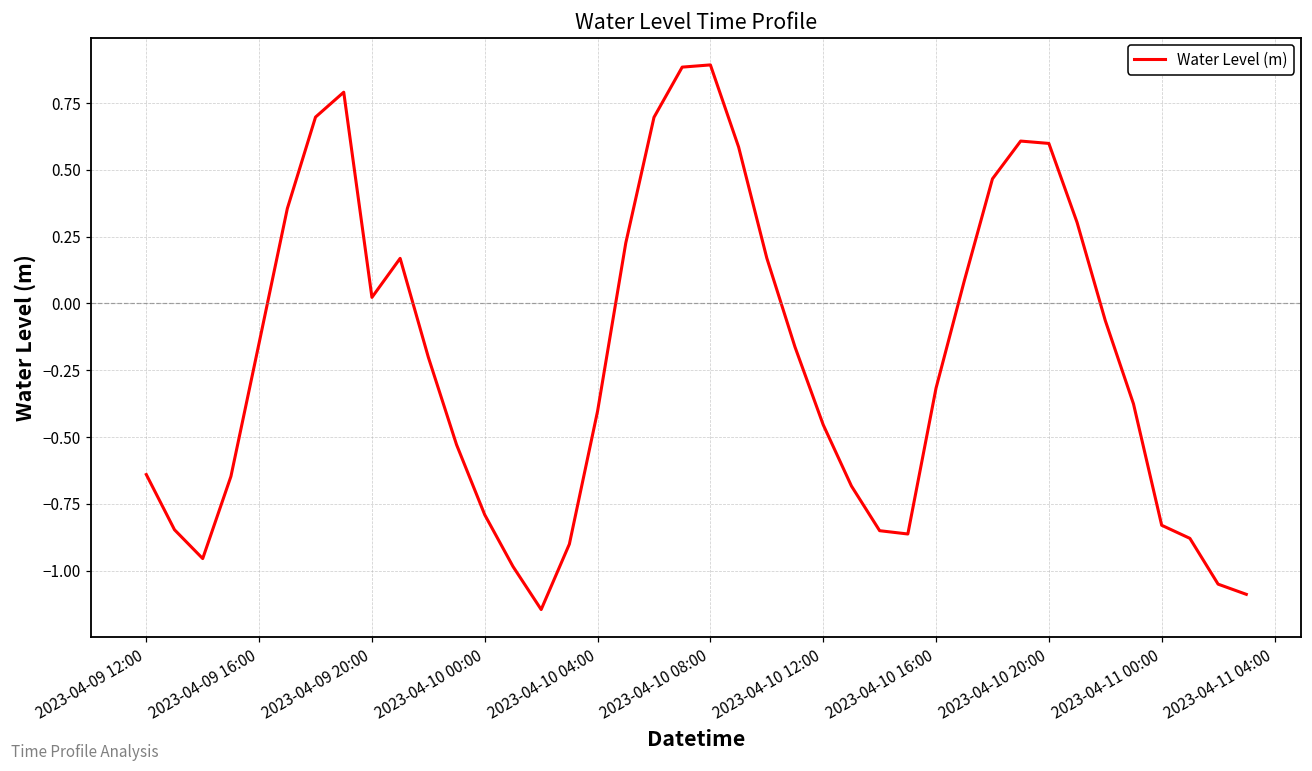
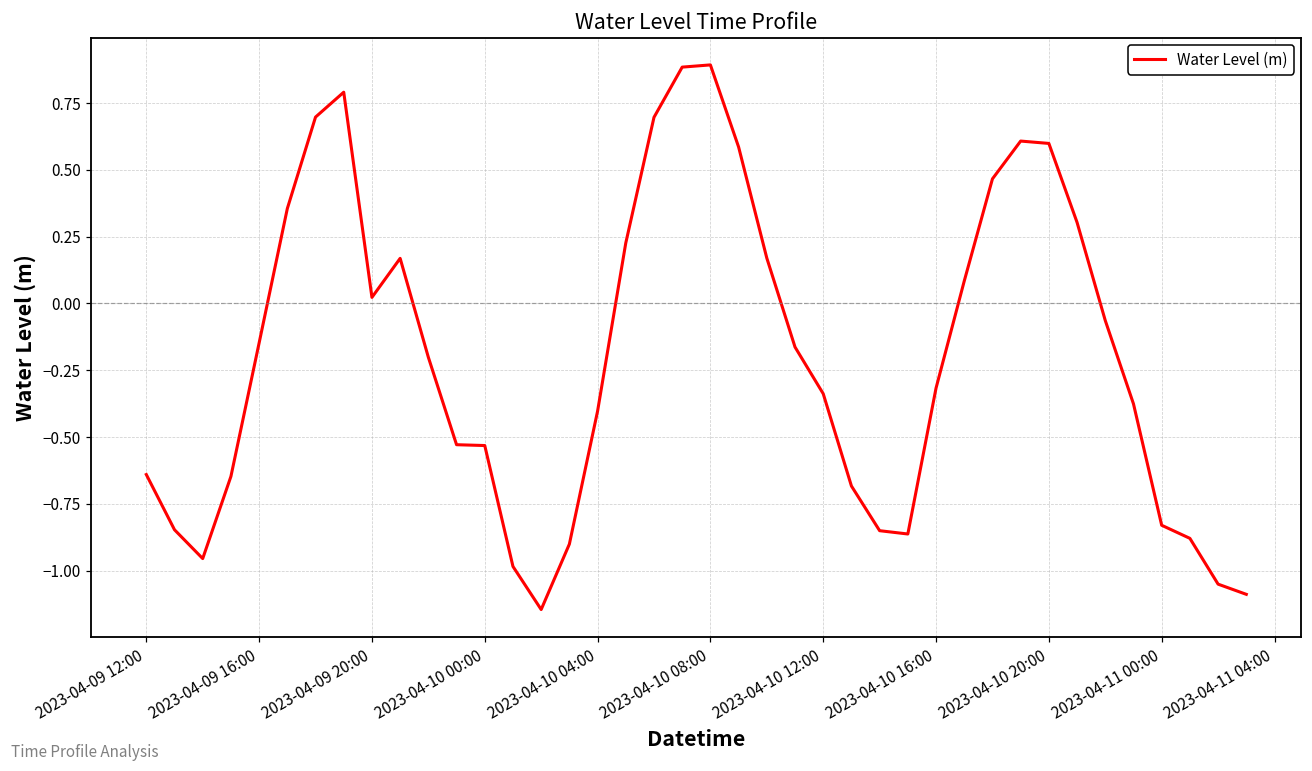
2023-04-10 00:00: -0.79 -> -0.53
2023-04-10 12:00: -0.45 -> -0.34
